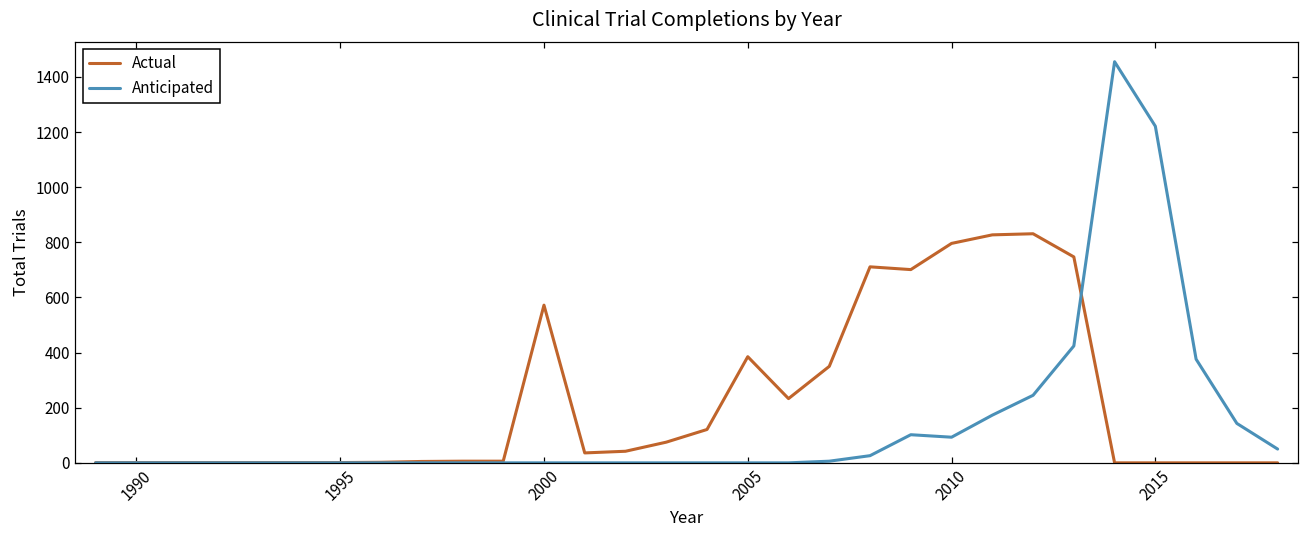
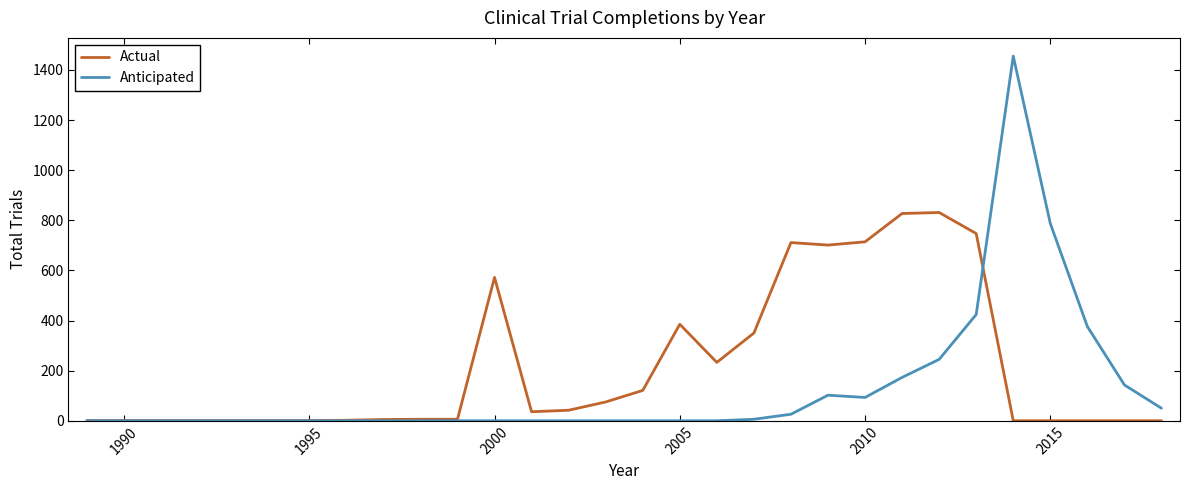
Actual, 2010: 800 -> 710
Anticipated, 2015: 1220 -> 790
